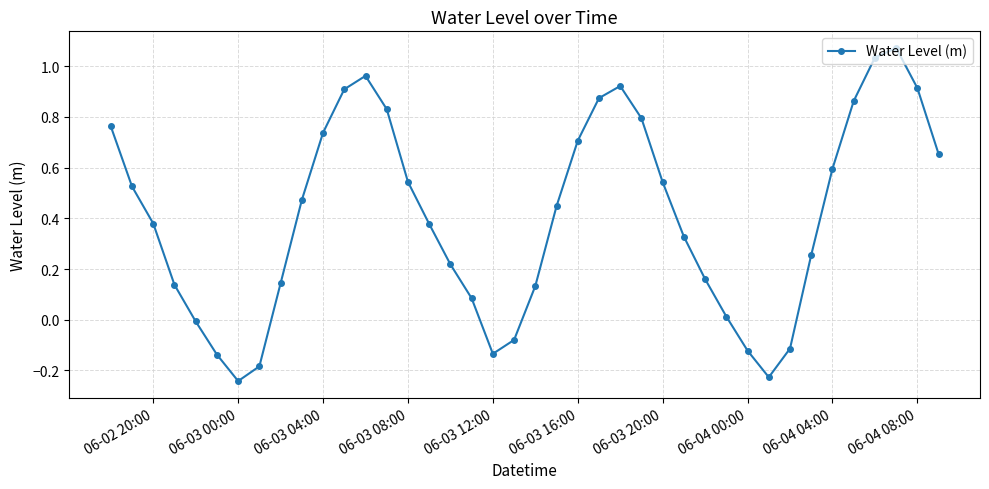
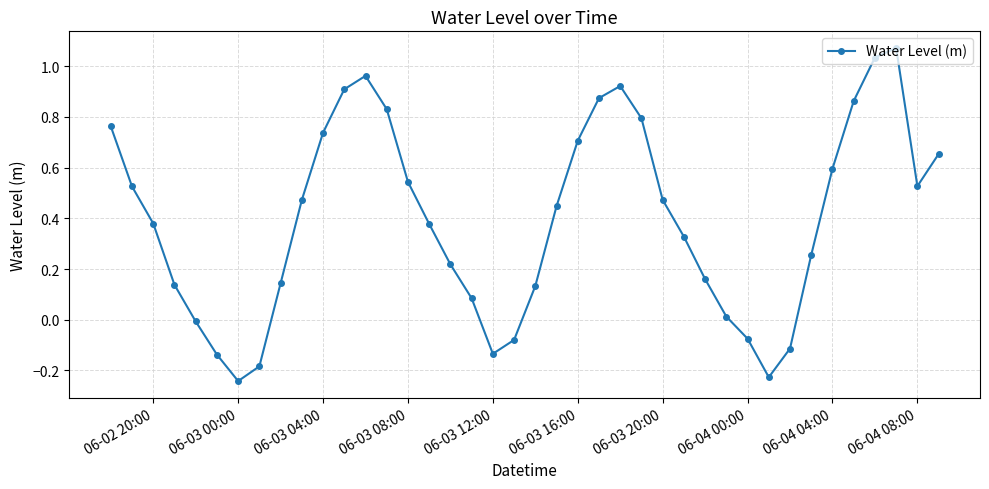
06-03 20:00: 0.54 -> 0.47
06-04 00:00: -0.12 -> -0.07
06-04 08:00: 0.91 -> 0.53
